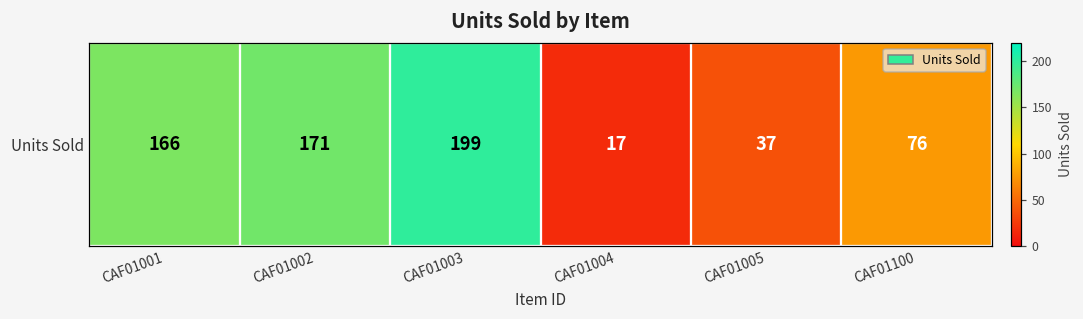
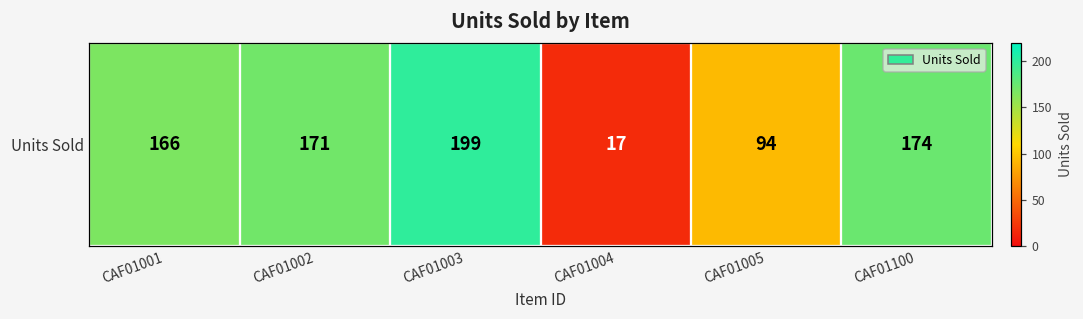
Units Sold, CAF01005: 37 -> 94
Units Sold, CAF01100: 76 -> 174
